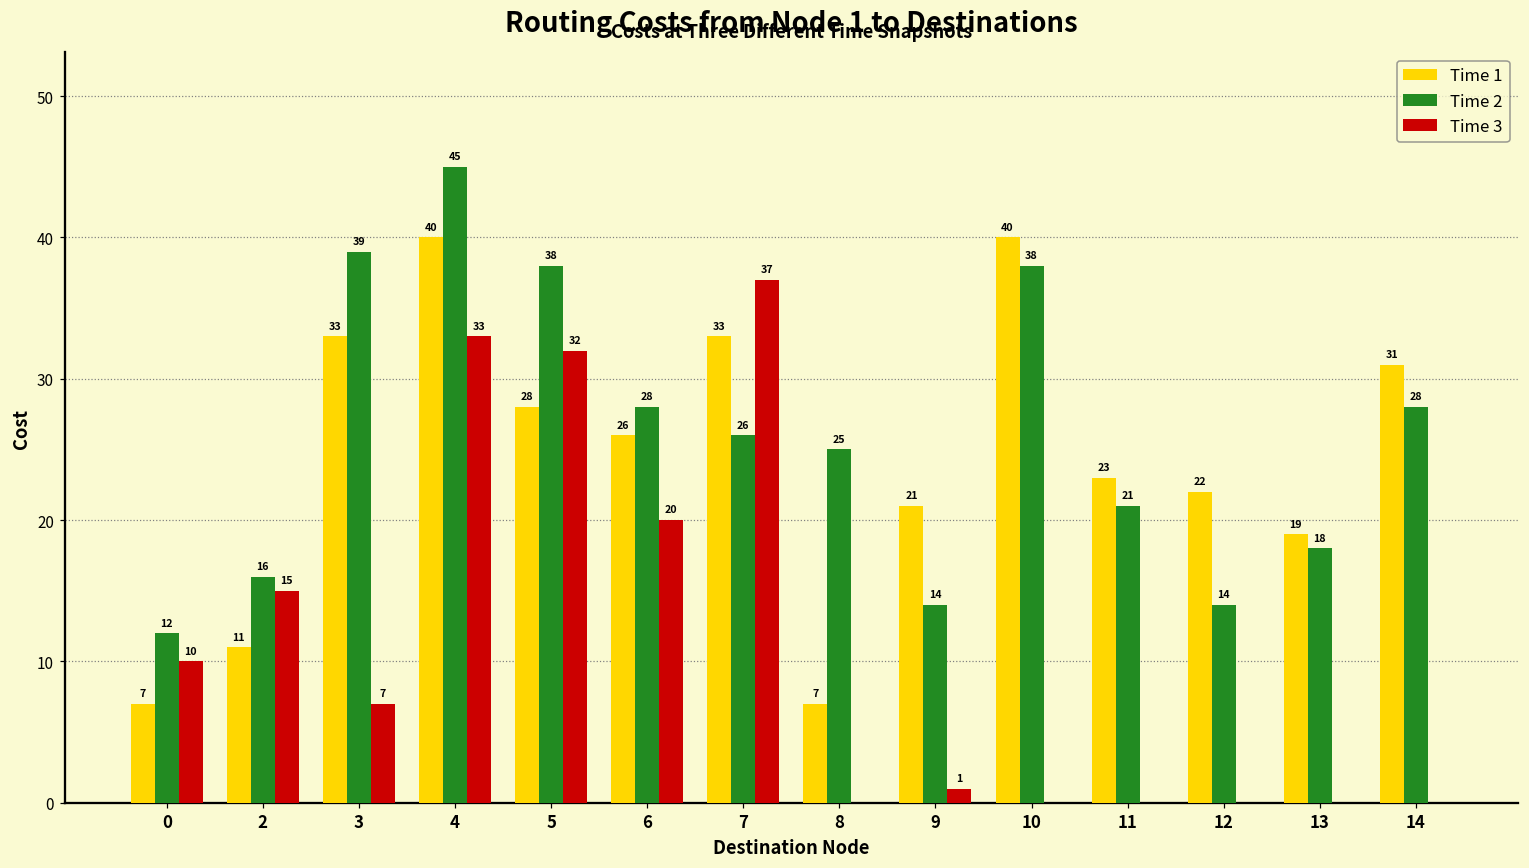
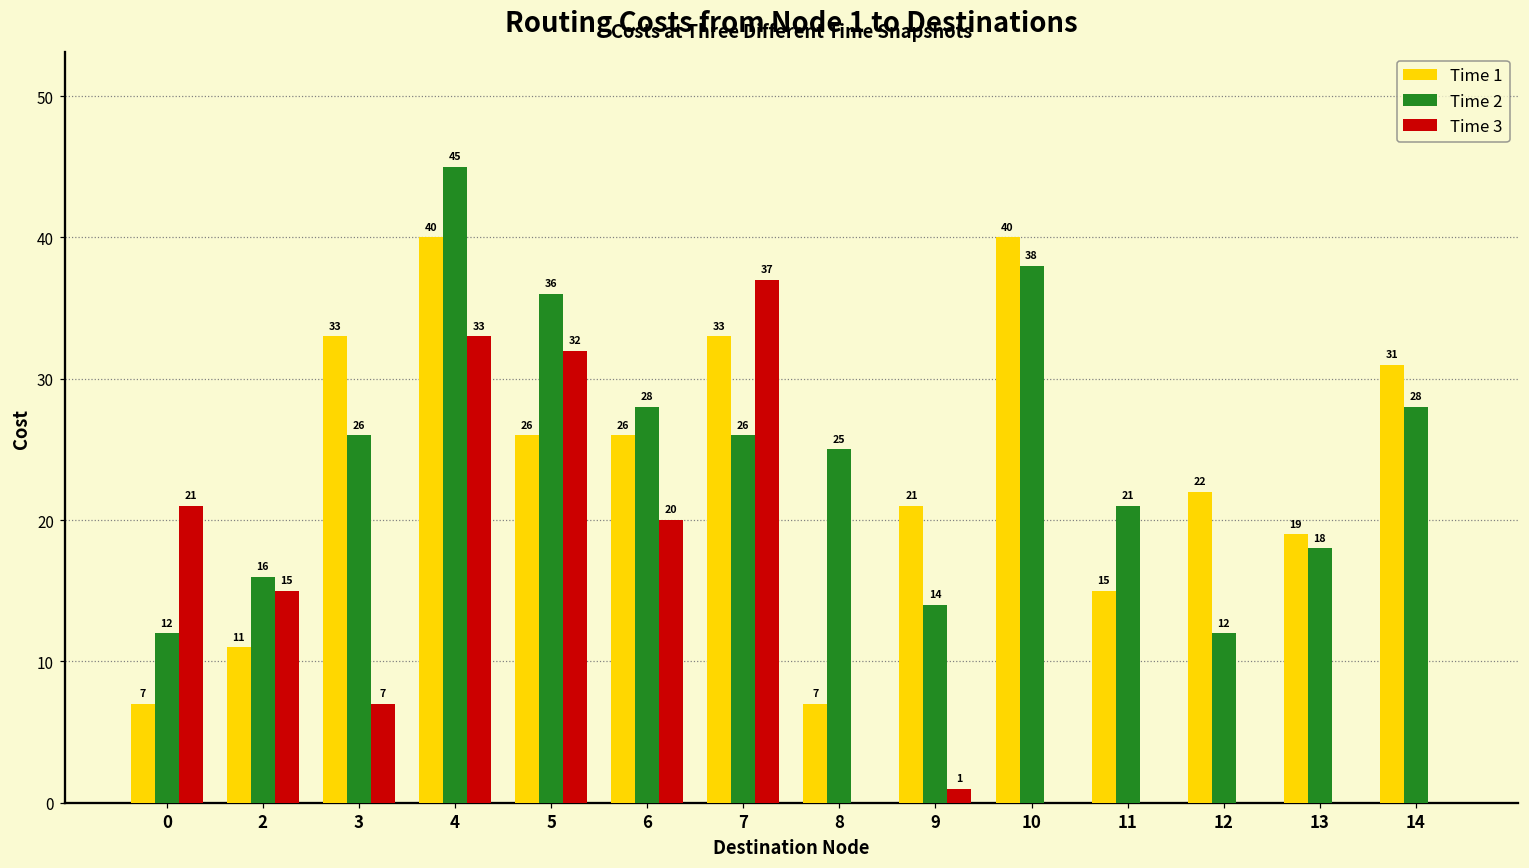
Time 3, 0: 10 -> 21
Time 2, 3: 39 -> 26
Time 1, 5: 28 -> 26
Time 2, 5: 38 -> 36
Time 1, 11: 23 -> 15
Time 2, 12: 14 -> 12
